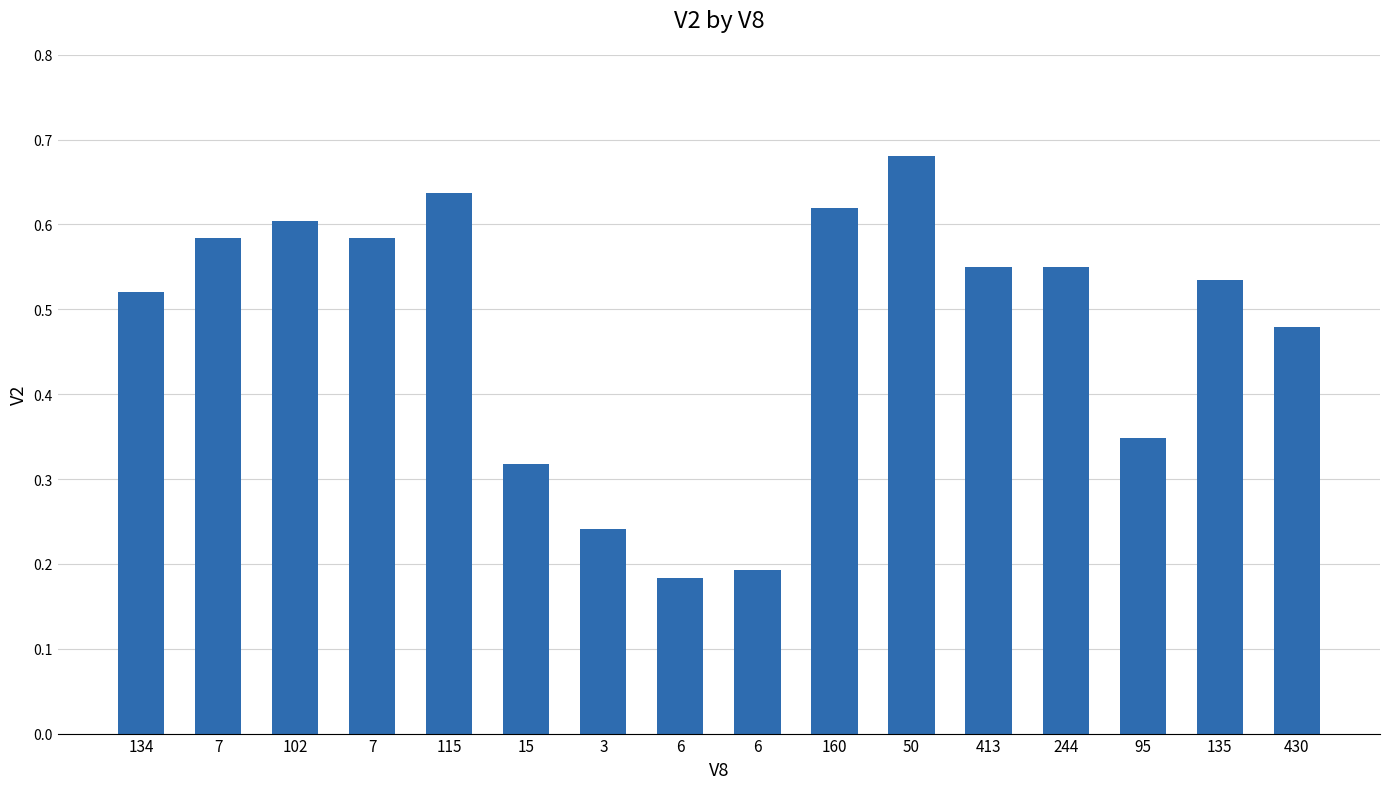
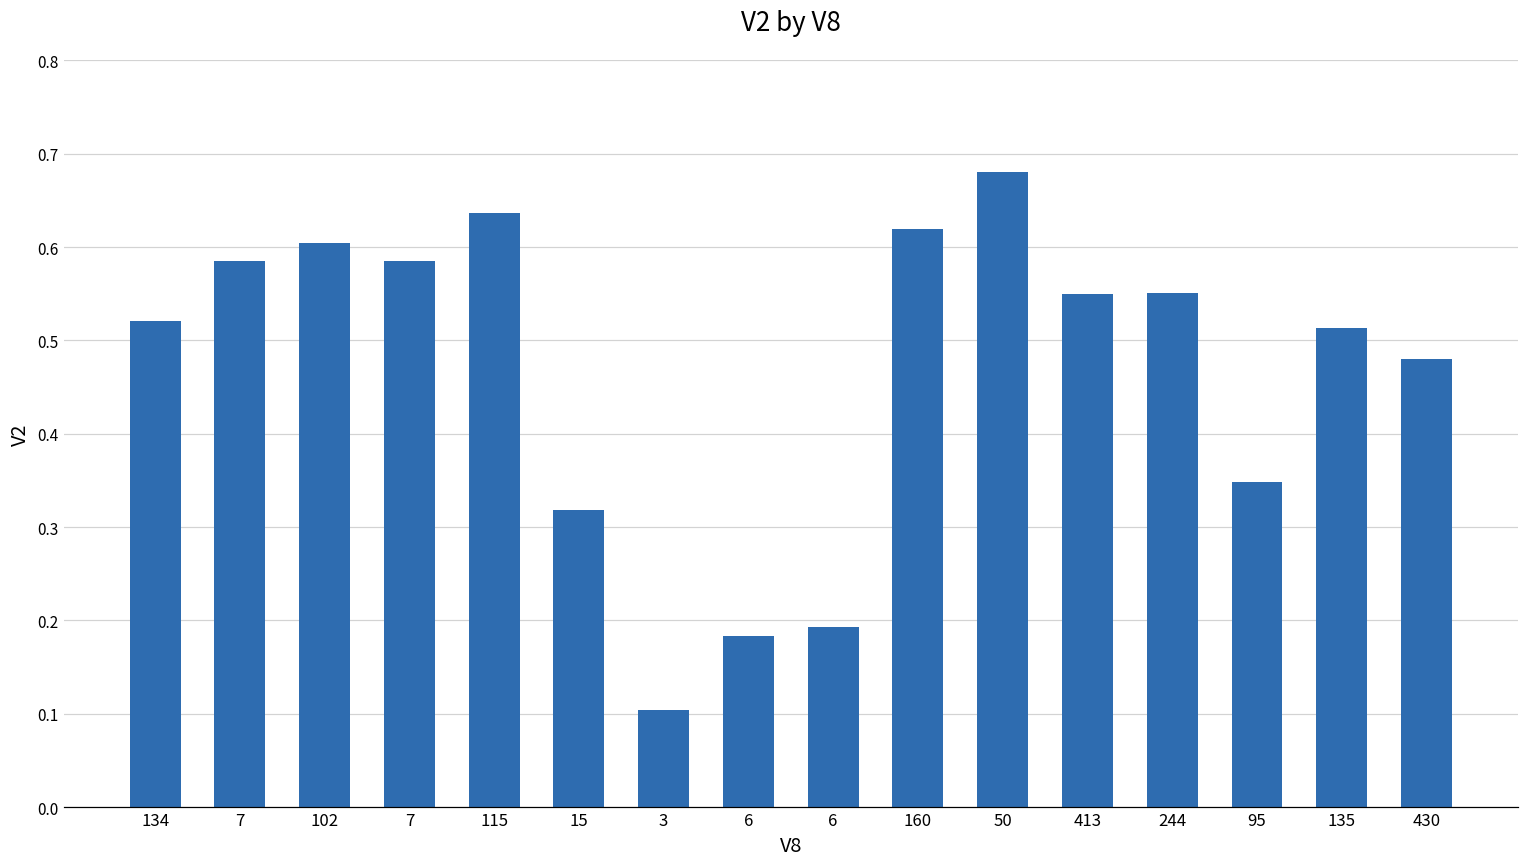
3: 0.24 -> 0.10
135: 0.53 -> 0.51
